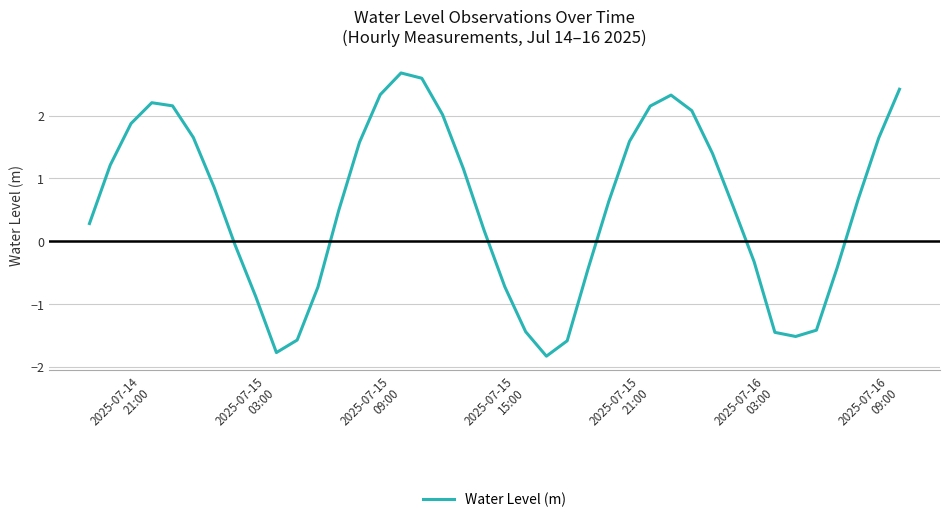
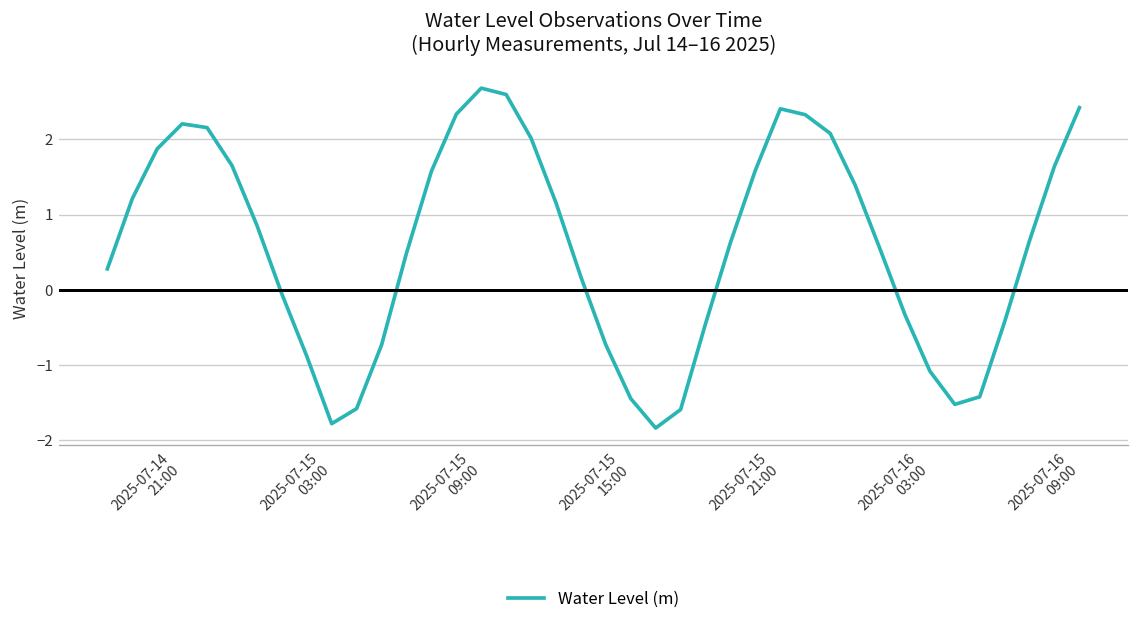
2025-07-15 21:00: 2.2 -> 2.4
2025-07-16 03:00: -1.5 -> -1.1
